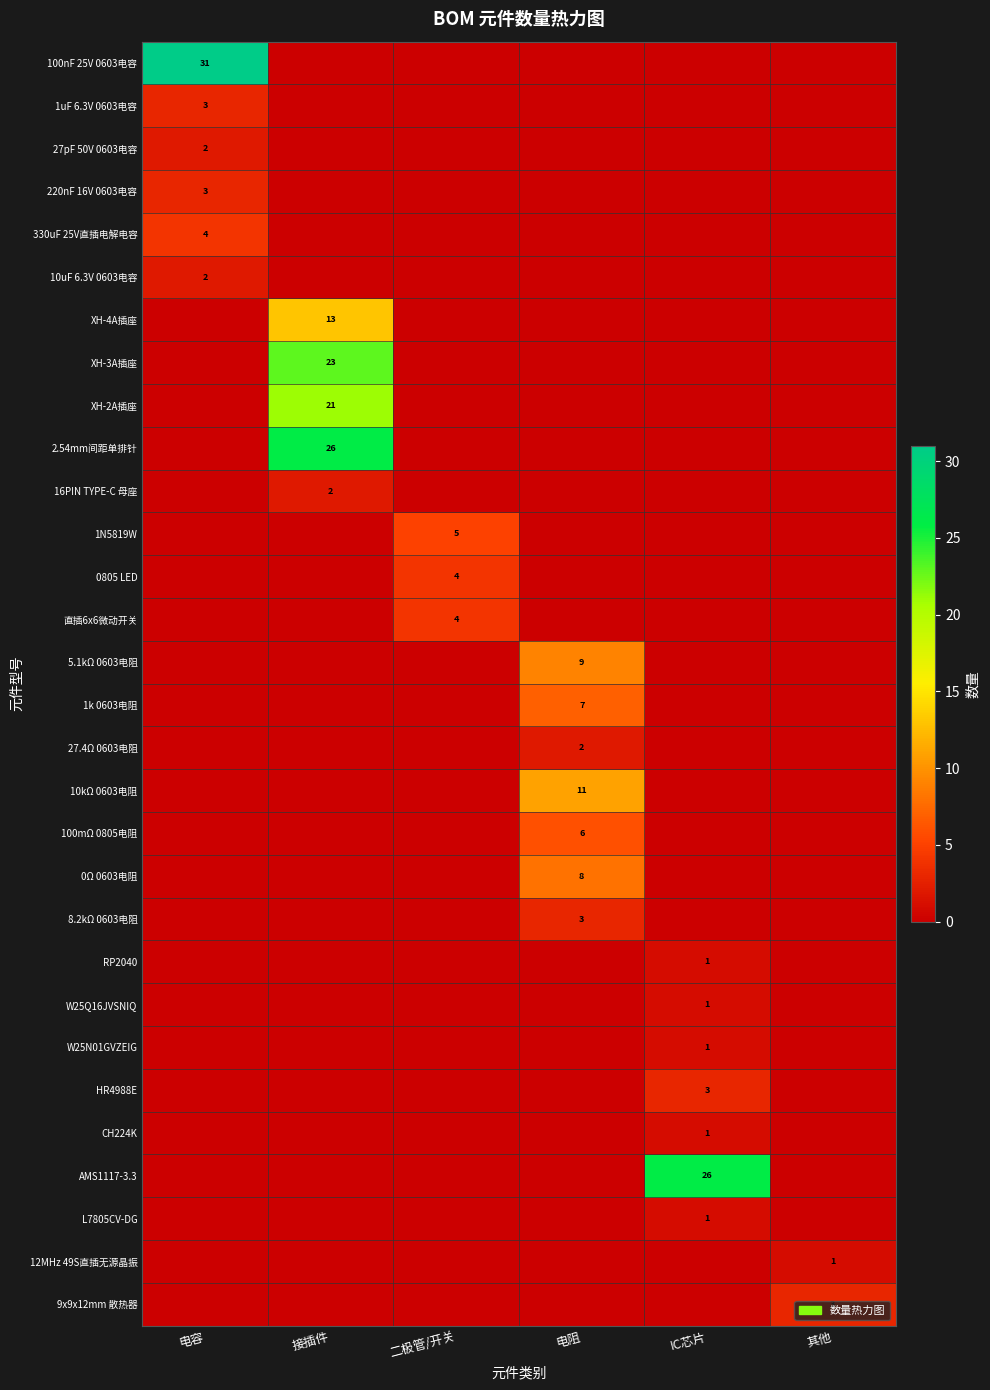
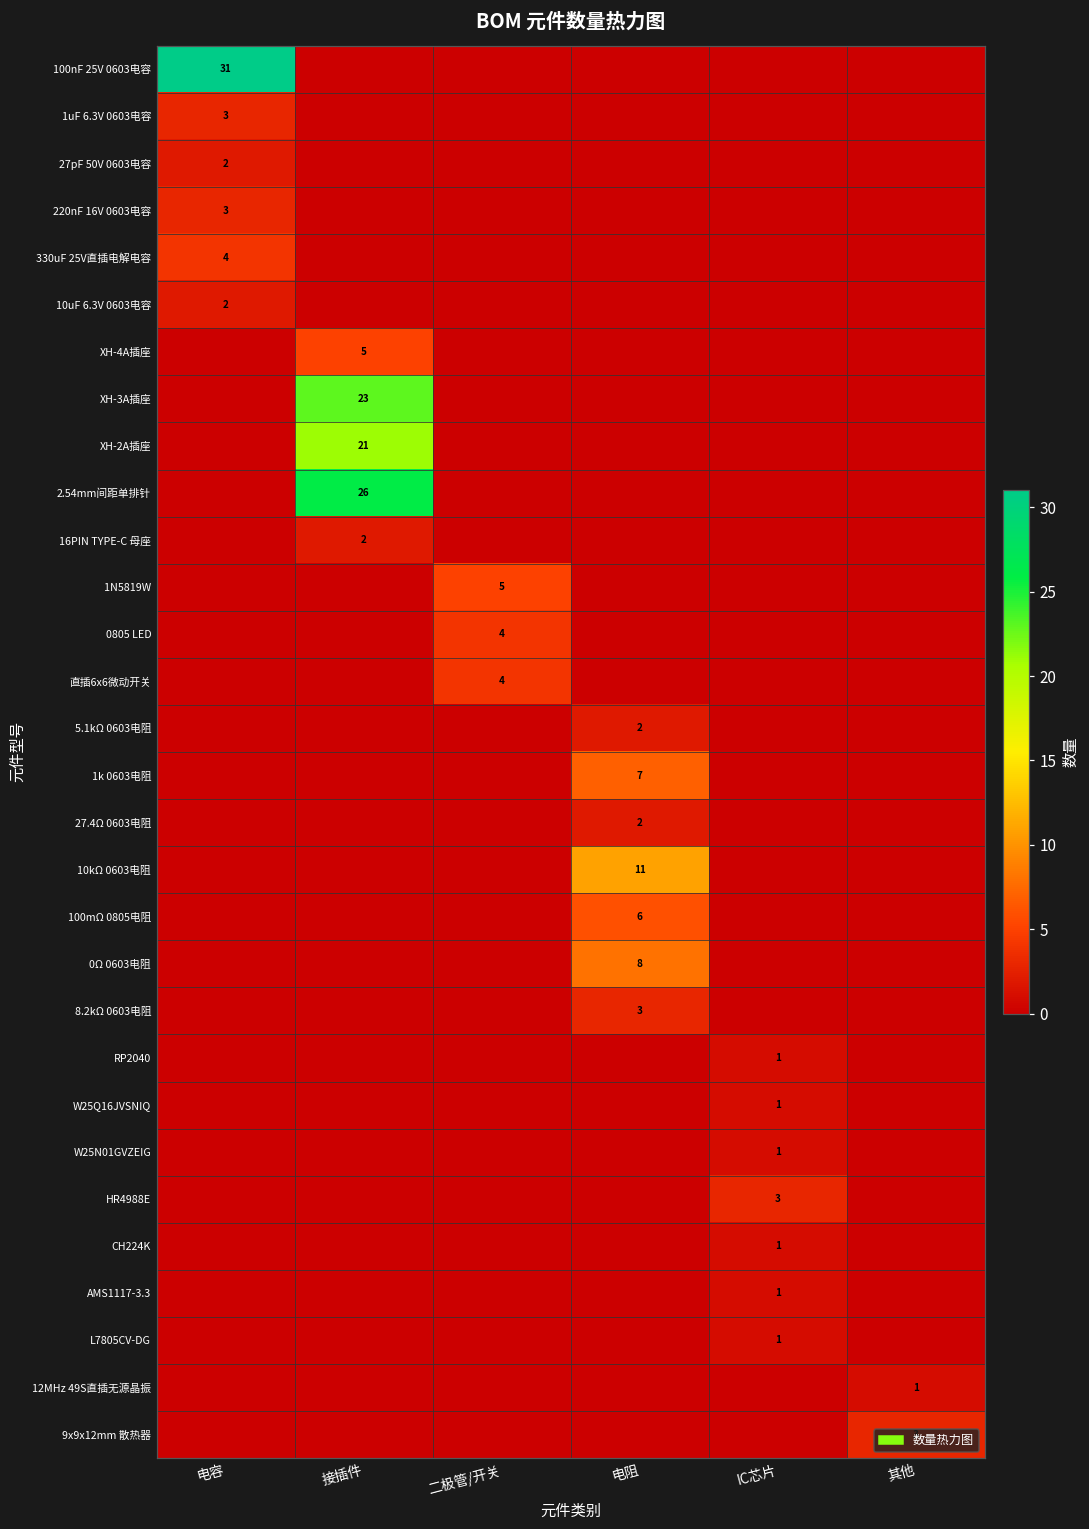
XH-4A插座, 接插件: 13 -> 5
5.1kΩ 0603电阻, 电阻: 9 -> 2
AMS1117-3.3, IC芯片: 26 -> 1
